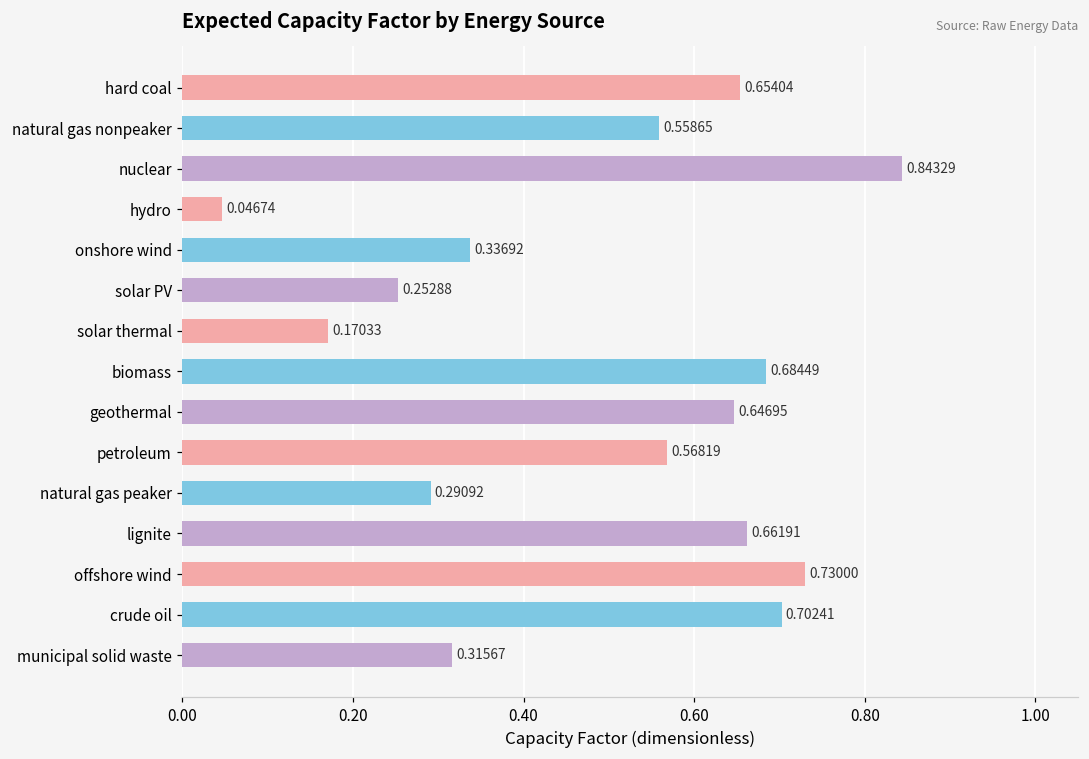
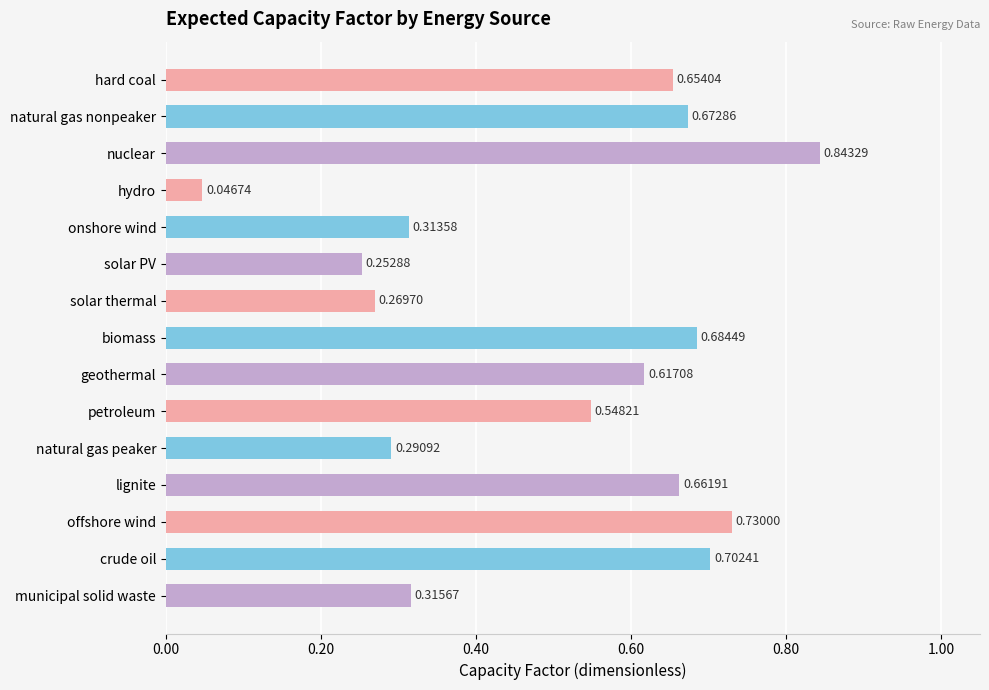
natural gas nonpeaker: 0.55865 -> 0.67286
onshore wind: 0.33692 -> 0.31358
solar thermal: 0.17033 -> 0.26970
geothermal: 0.64695 -> 0.61708
petroleum: 0.56819 -> 0.54821
